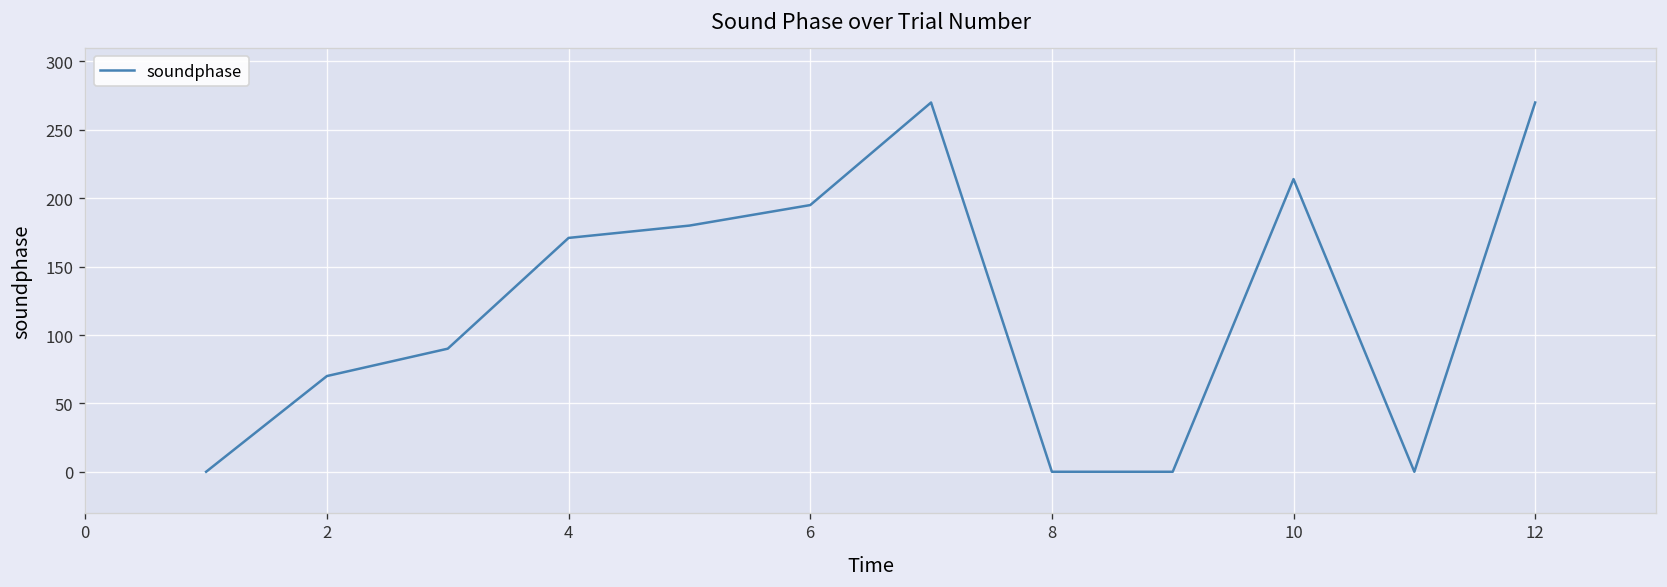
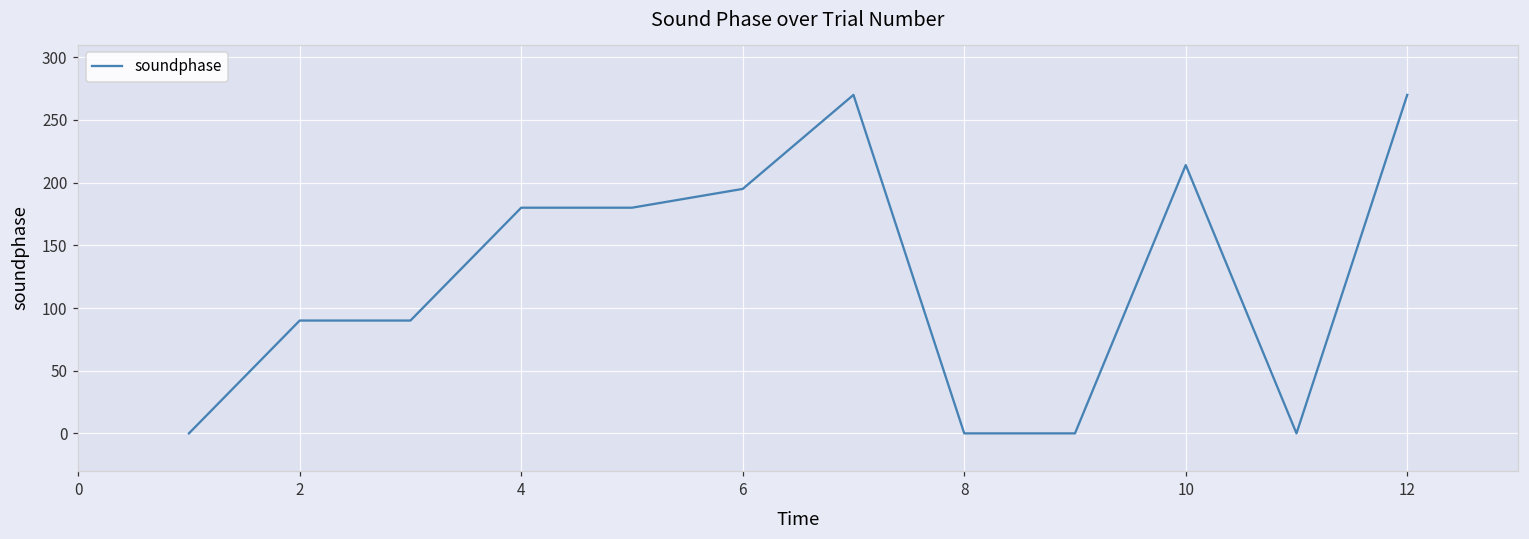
2: 70 -> 90
4: 171 -> 180
